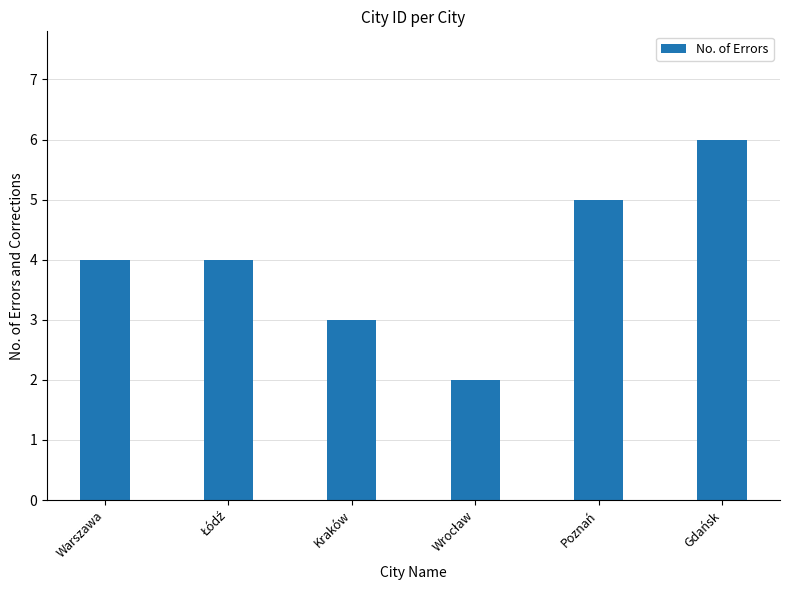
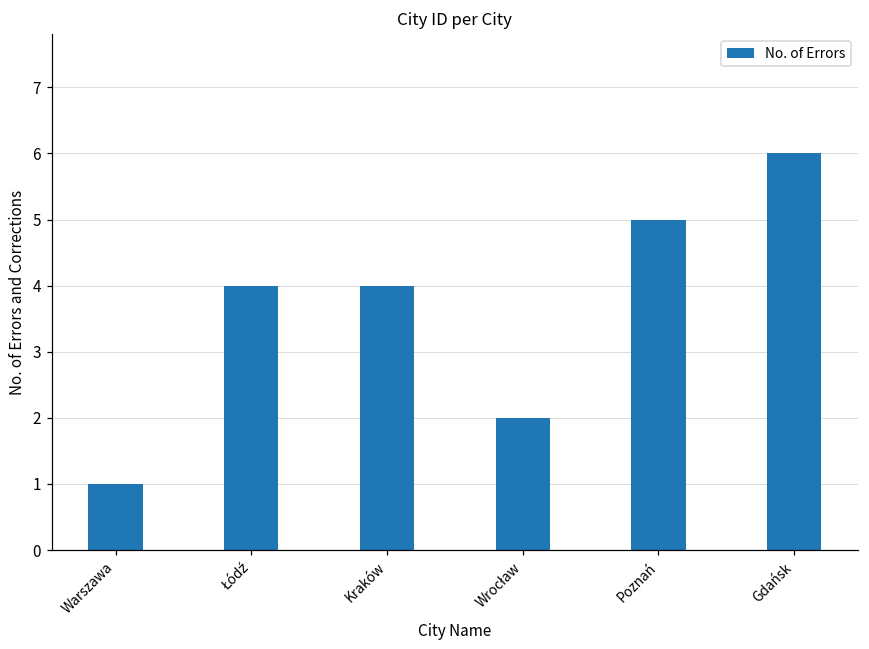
Warszawa: 4 -> 1
Kraków: 3 -> 4
